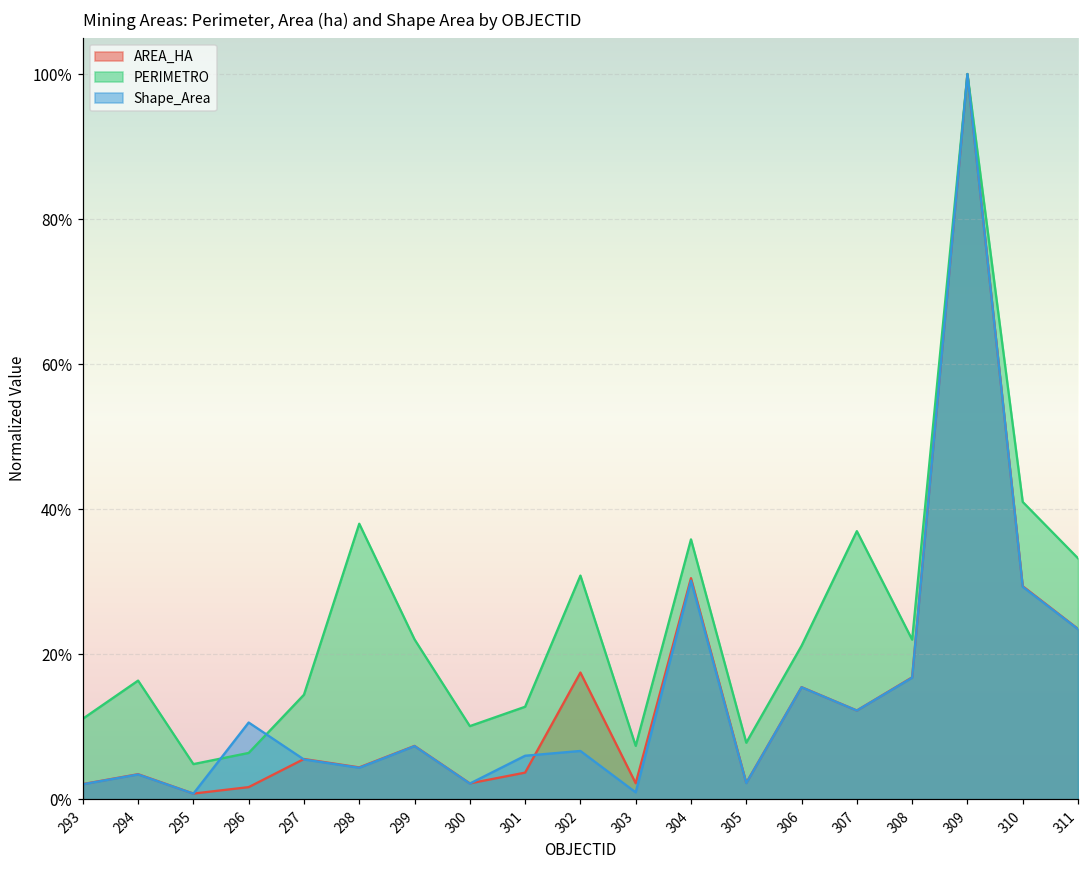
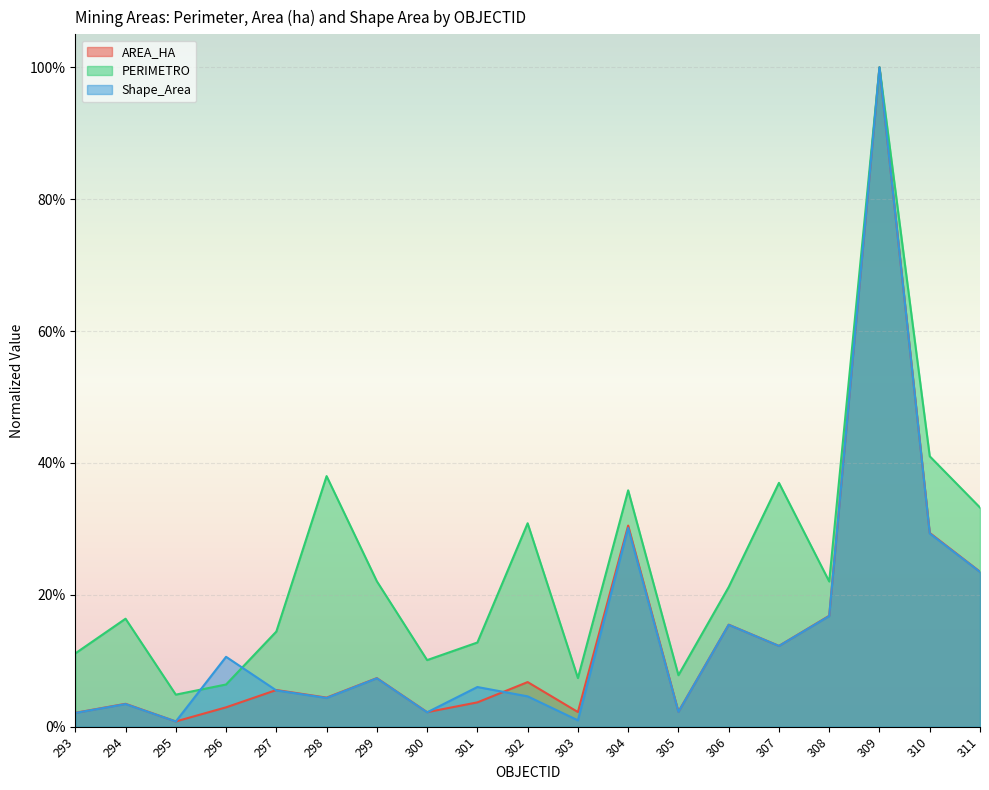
AREA_HA, 296: 2% -> 3%
AREA_HA, 302: 17% -> 7%
Shape_Area, 302: 7% -> 5%
